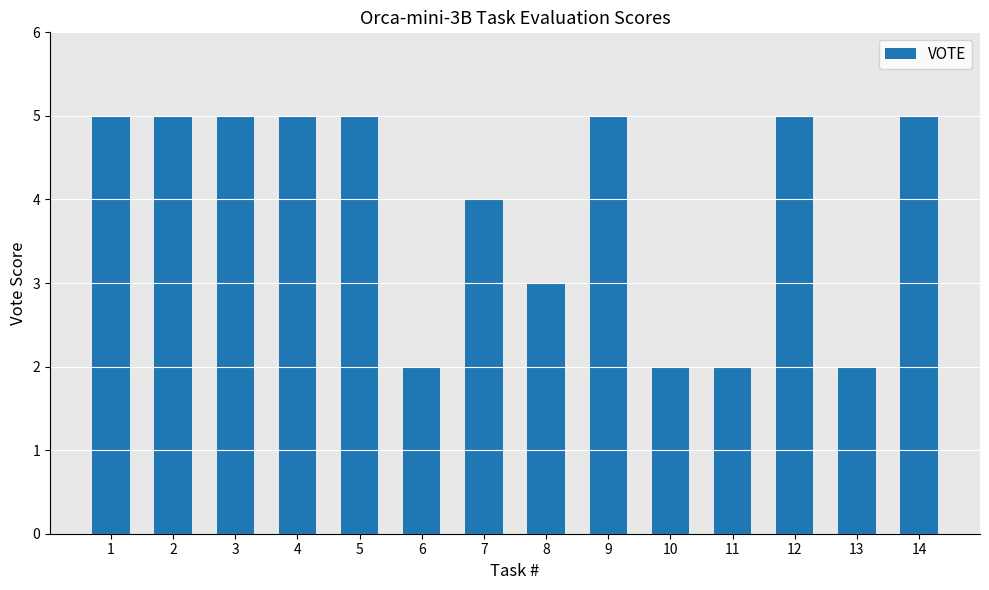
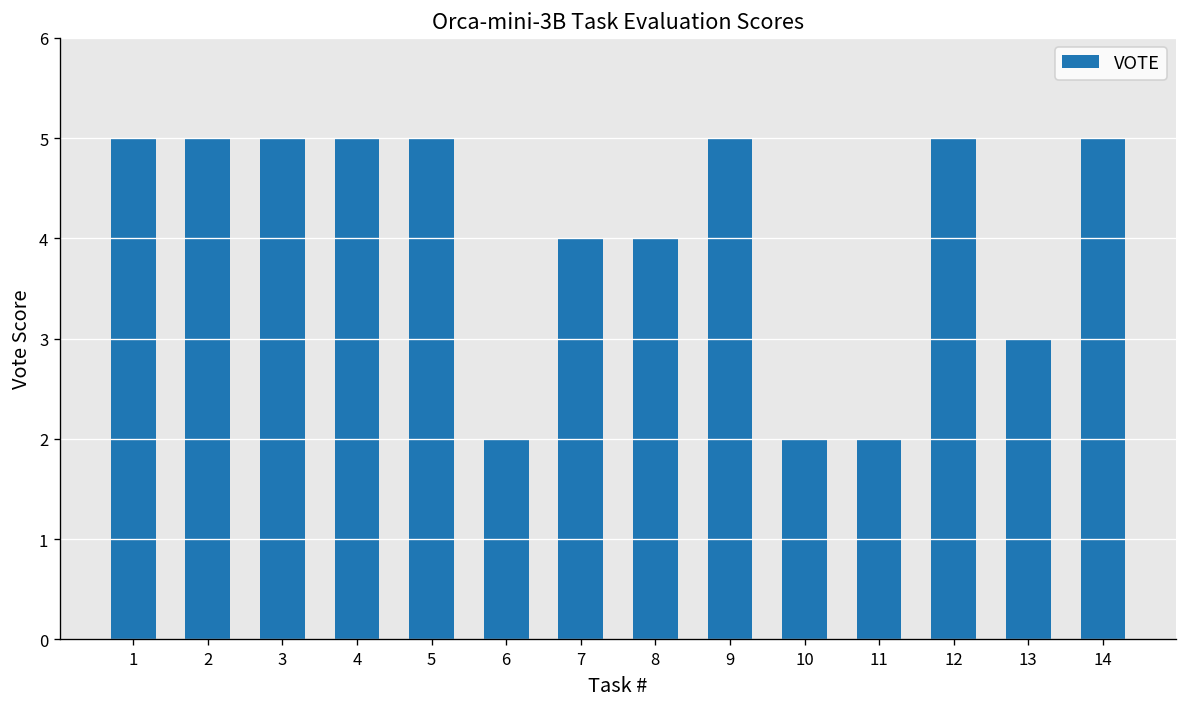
8: 3 -> 4
13: 2 -> 3
